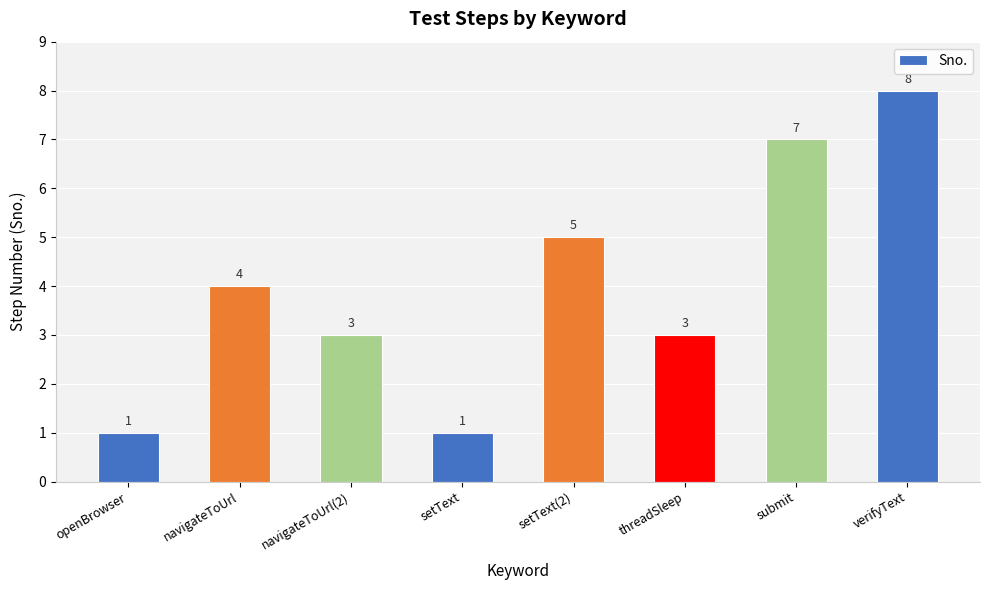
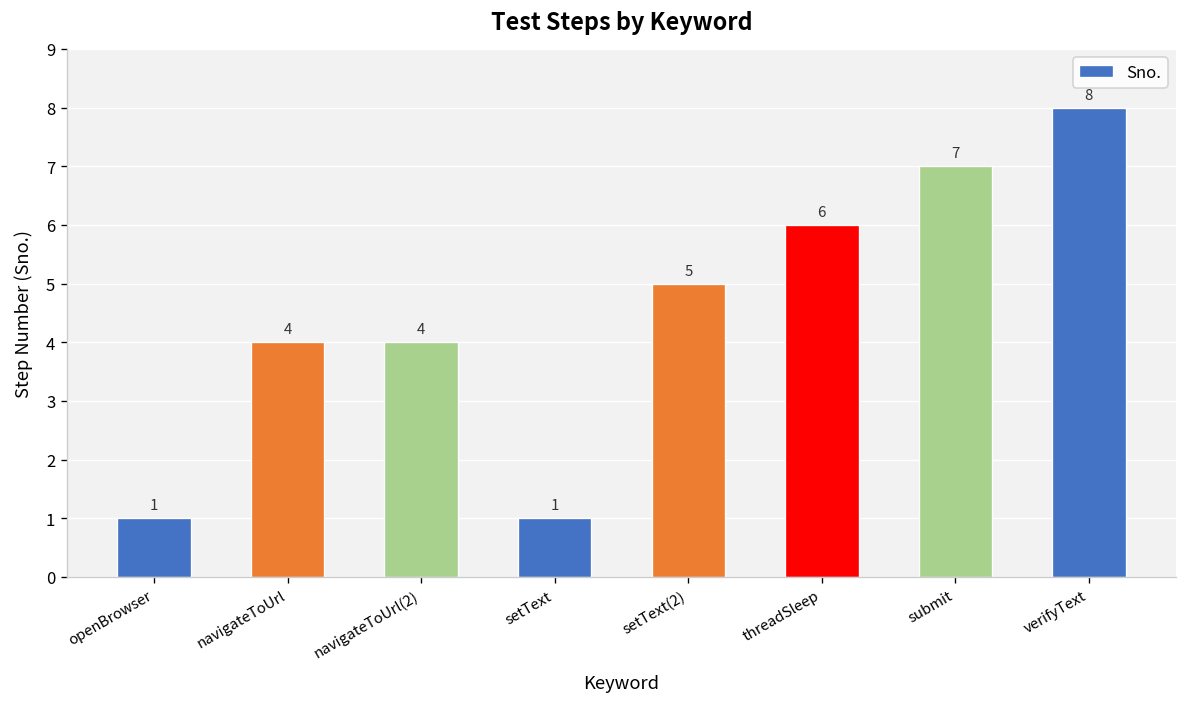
navigateToUrl(2): 3 -> 4
threadSleep: 3 -> 6
